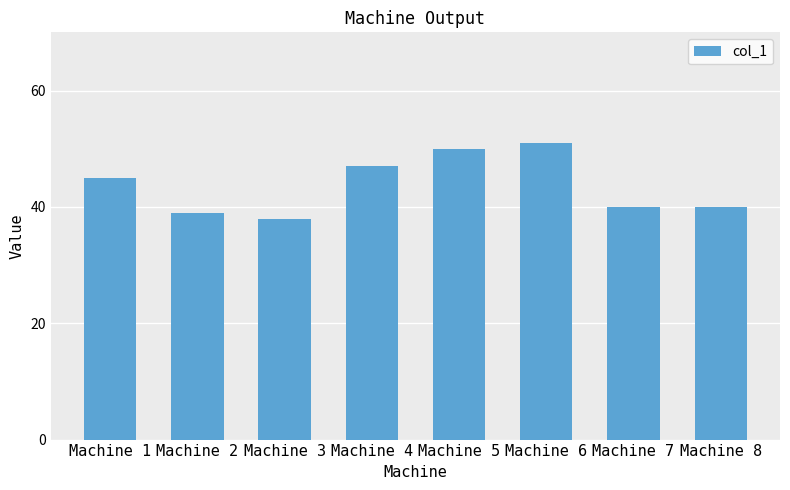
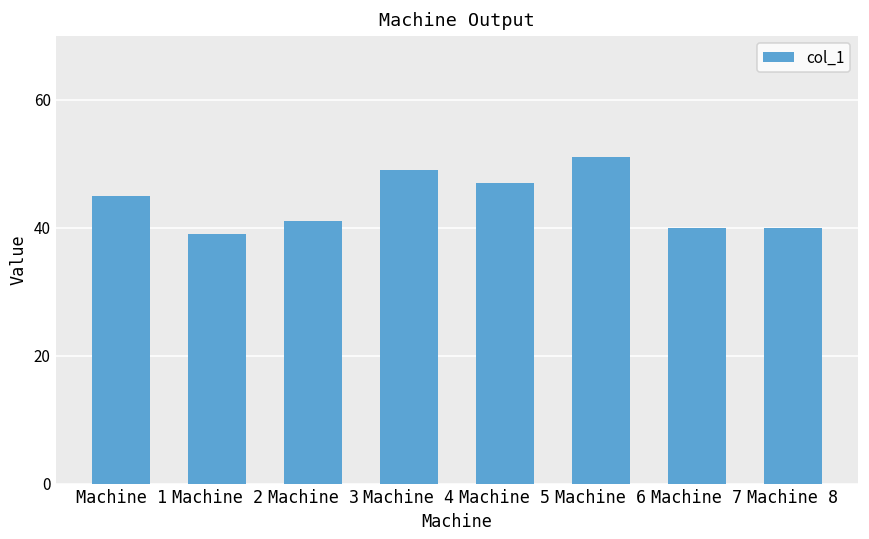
Machine 3: 38 -> 41
Machine 4: 47 -> 49
Machine 5: 50 -> 47
